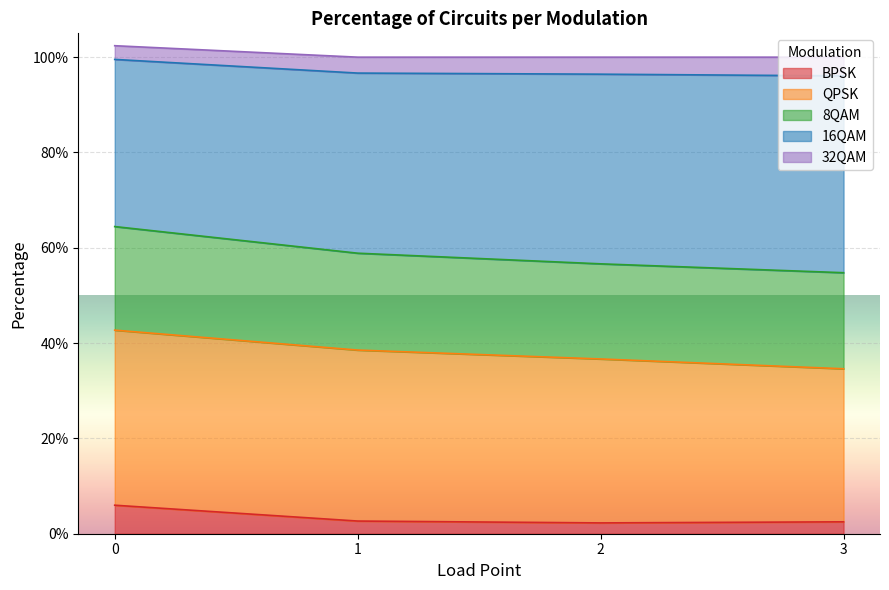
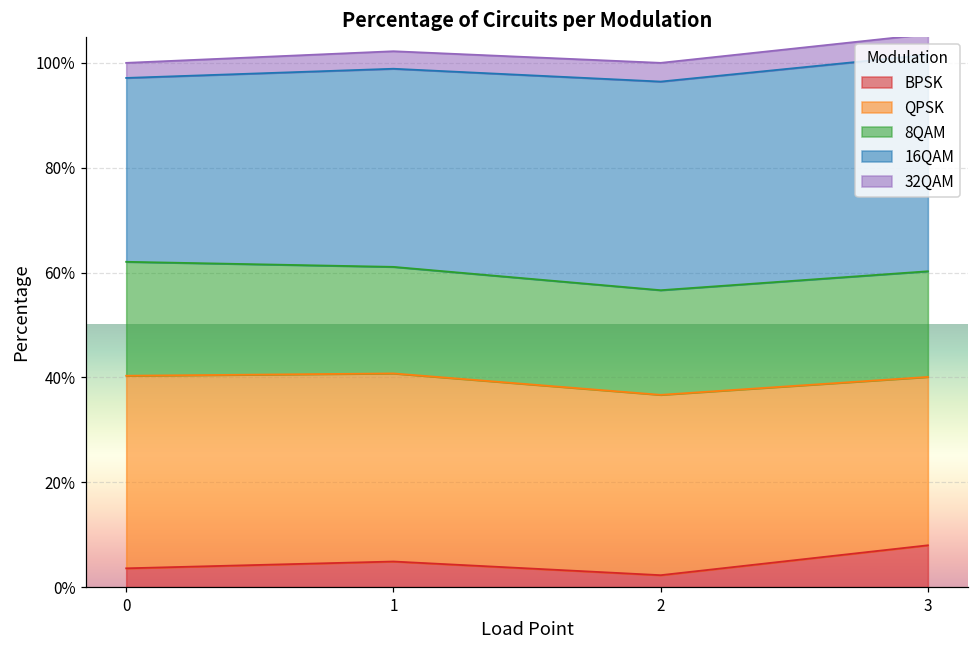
BPSK, 0: 6% -> 4%
BPSK, 1: 3% -> 5%
BPSK, 3: 2% -> 8%
